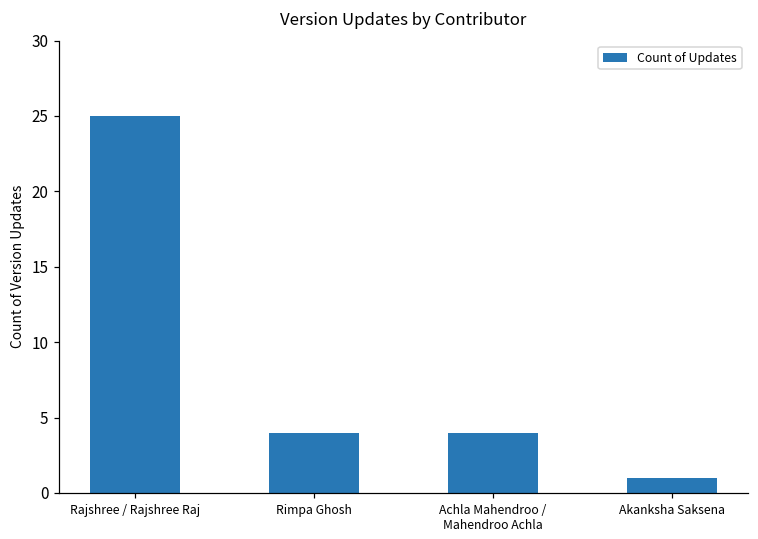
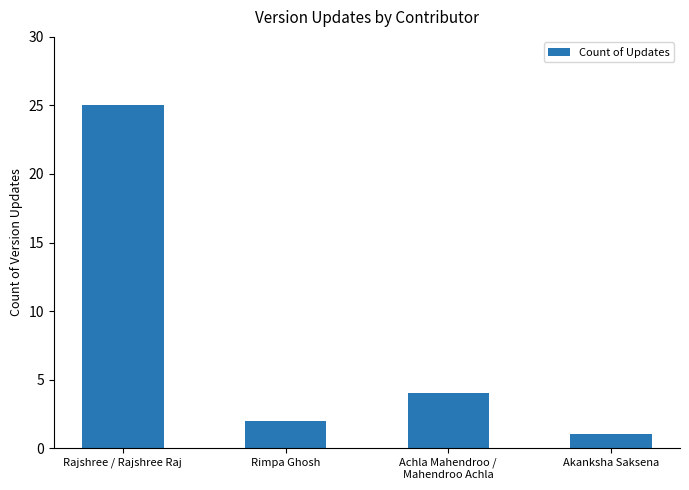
Rimpa Ghosh: 4 -> 2
